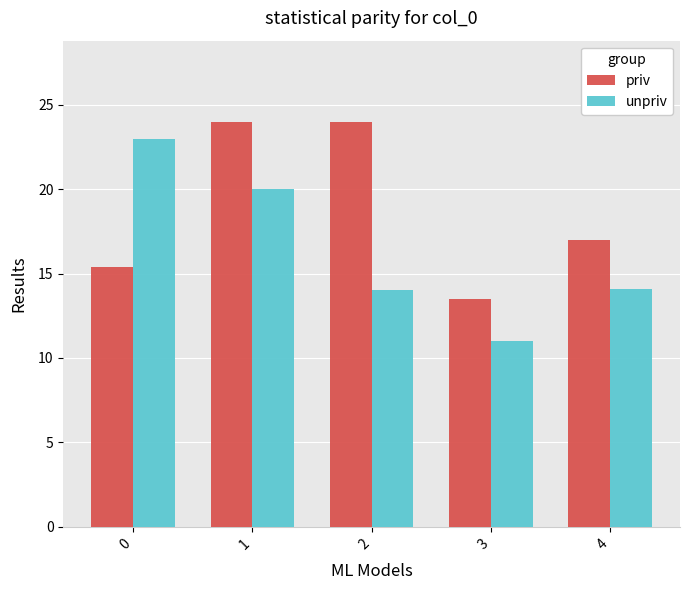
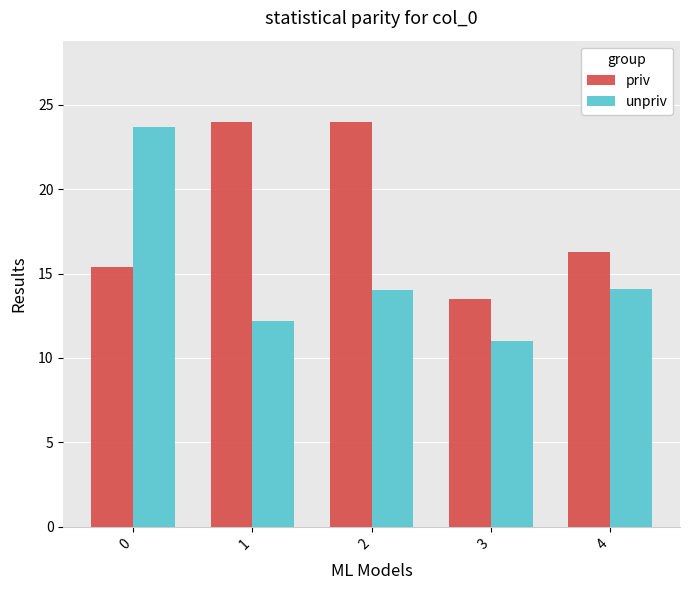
unpriv, 0: 23.0 -> 23.7
unpriv, 1: 20.0 -> 12.2
priv, 4: 17.0 -> 16.3
